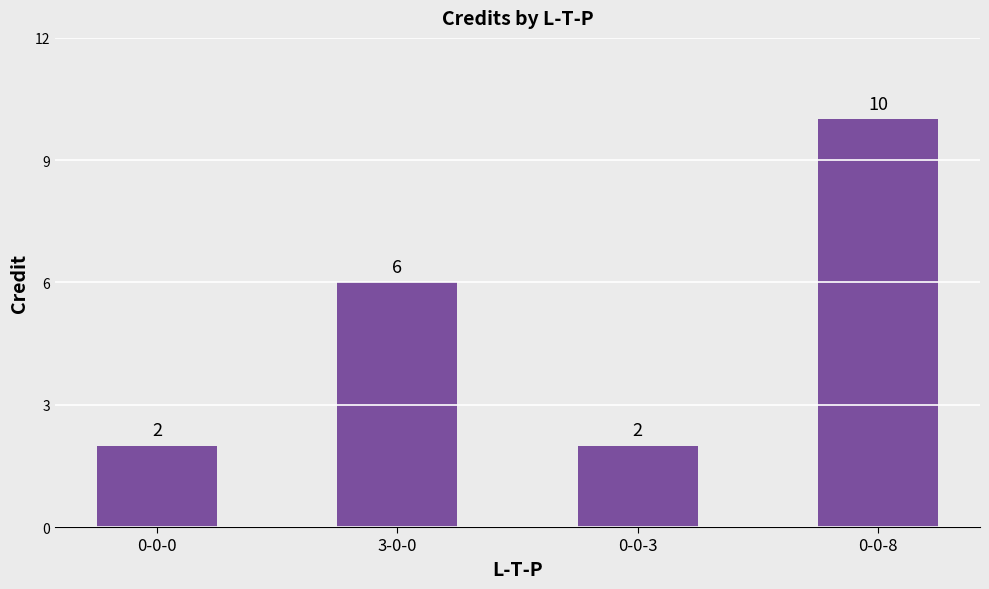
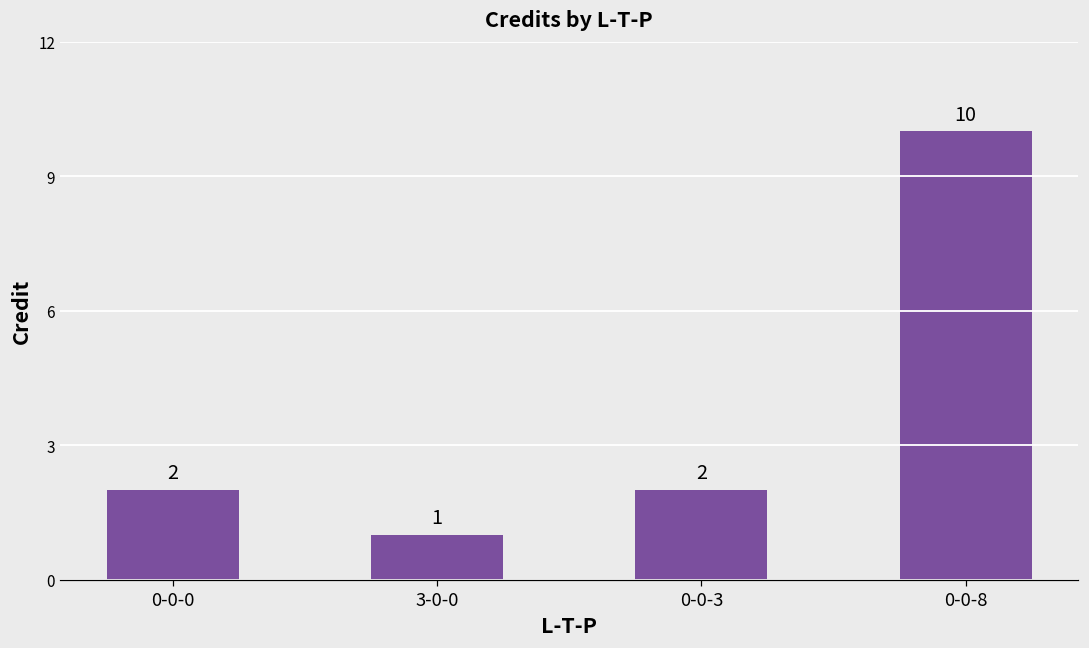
3-0-0: 6 -> 1
